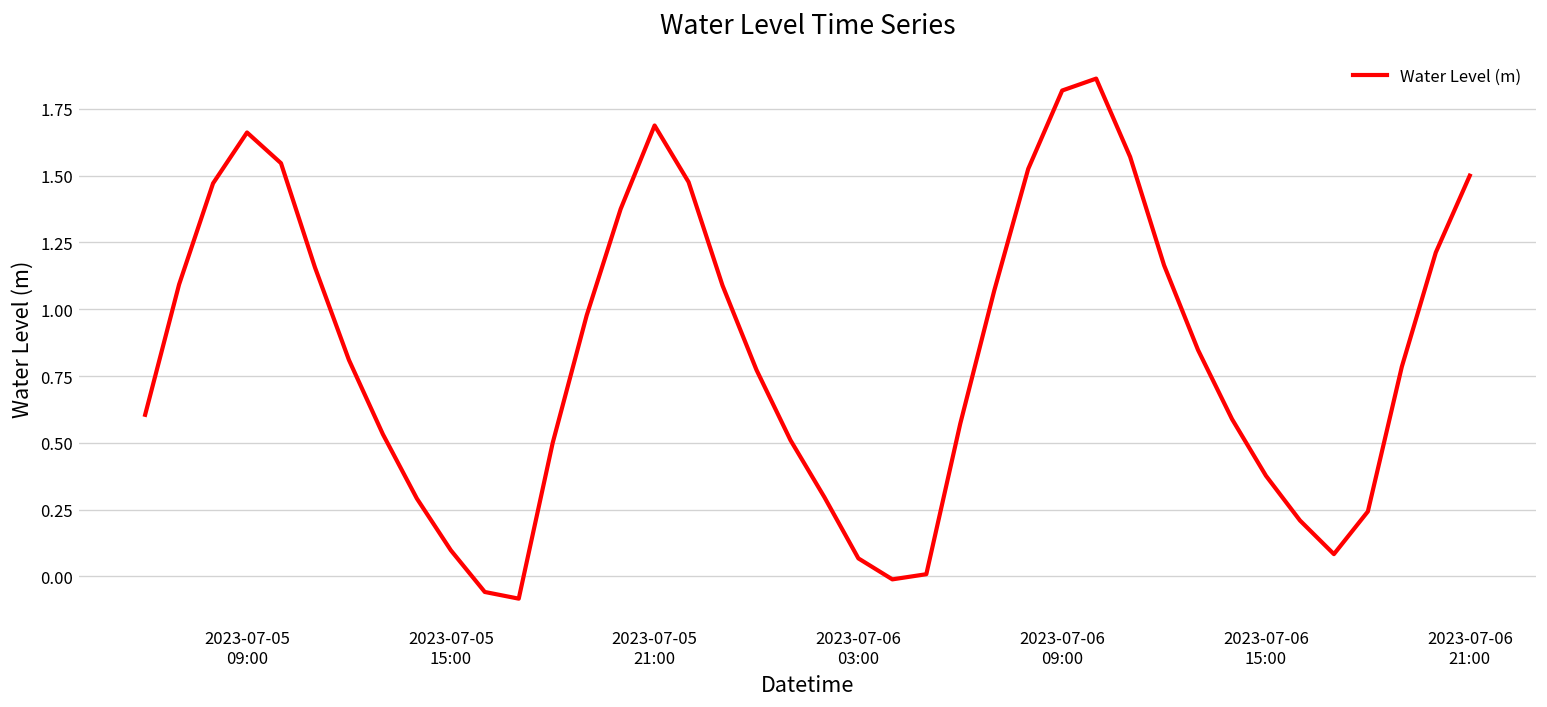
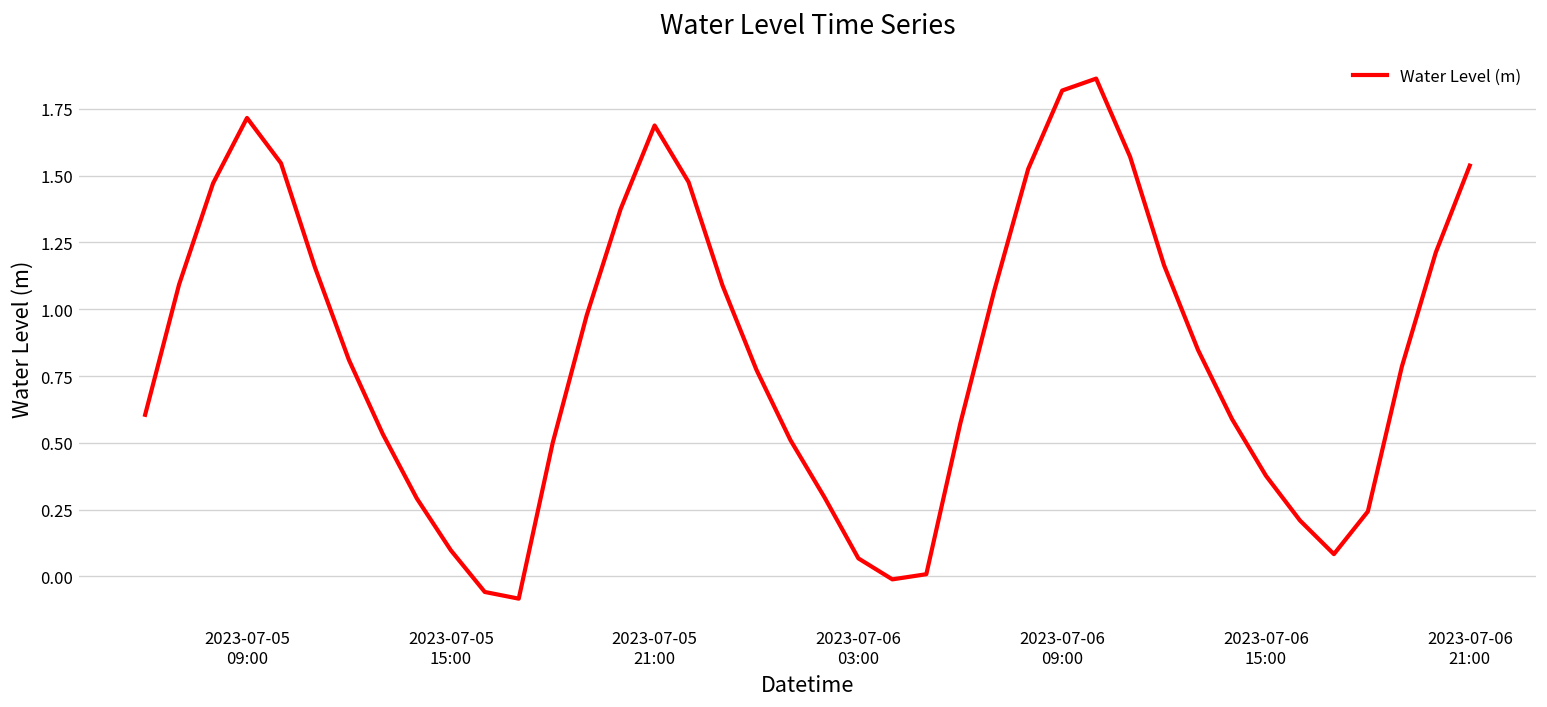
2023-07-05 09:00: 1.66 -> 1.72
2023-07-06 21:00: 1.50 -> 1.54
